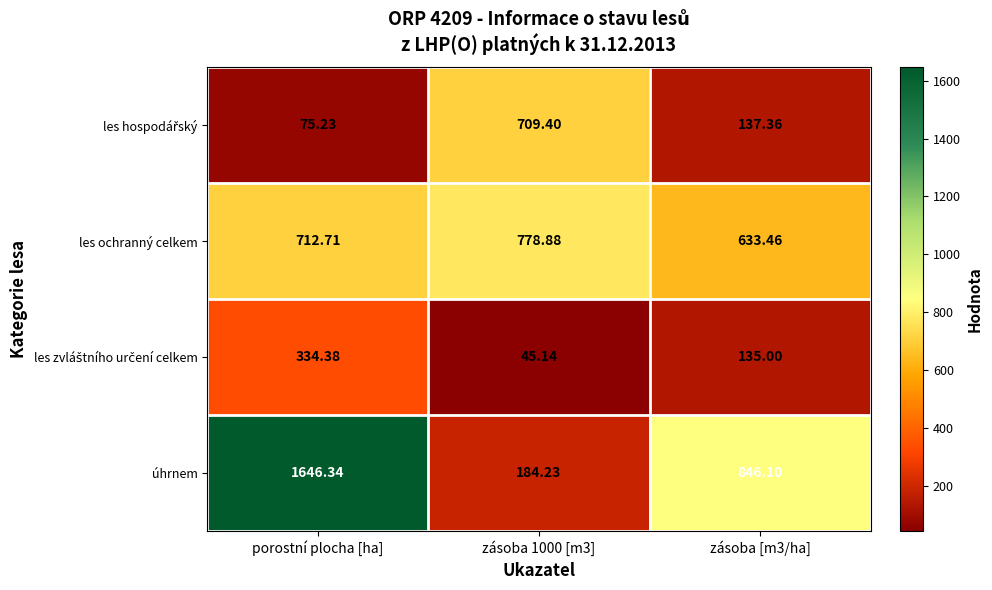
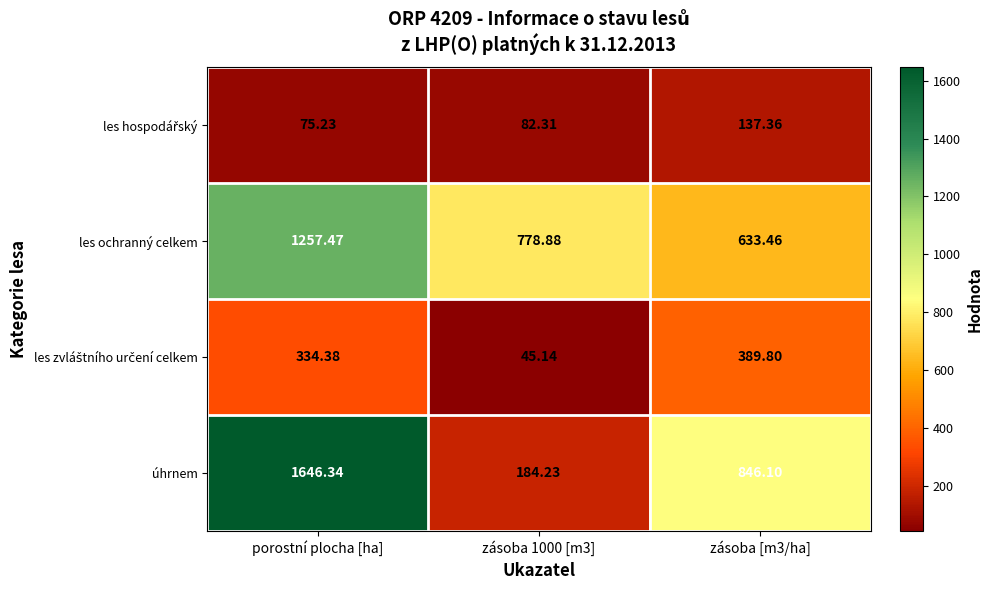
les hospodářský, zásoba 1000 [m3]: 709.40 -> 82.31
les ochranný celkem, porostní plocha [ha]: 712.71 -> 1257.47
les zvláštního určení celkem, zásoba [m3/ha]: 135.00 -> 389.80
